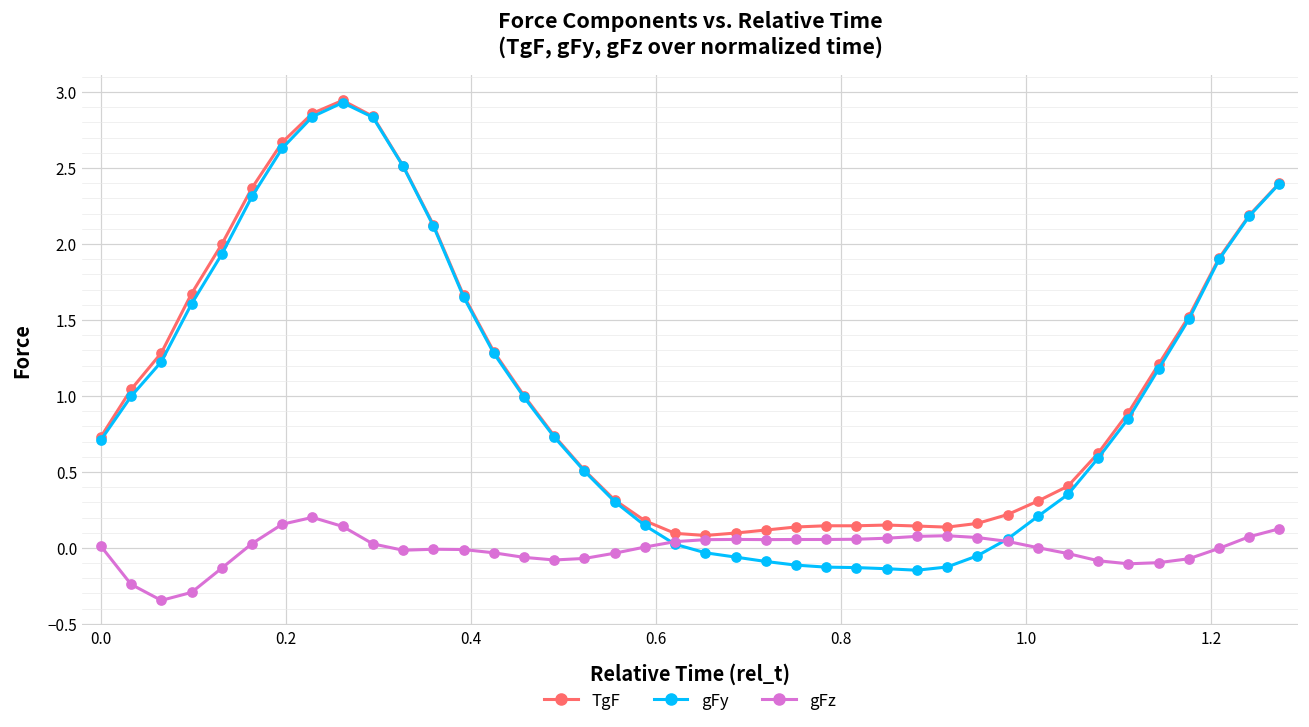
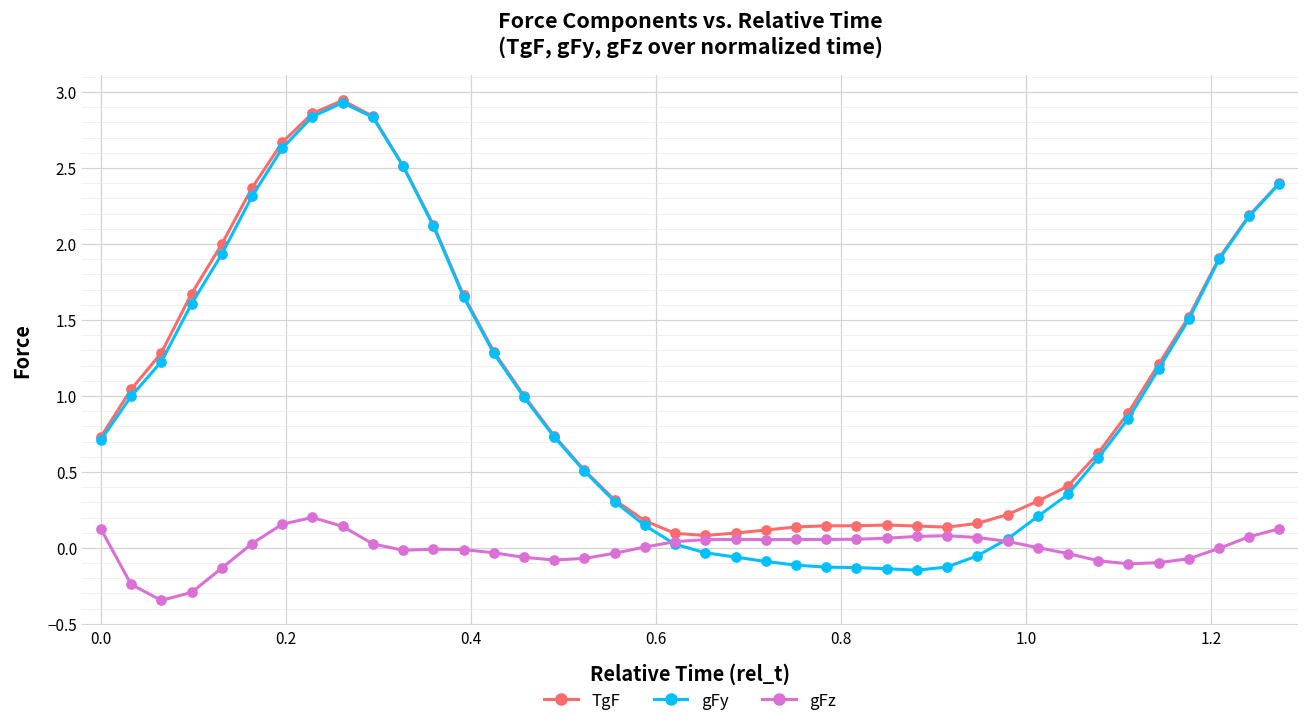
gFz, 0.0: 0.01 -> 0.12
